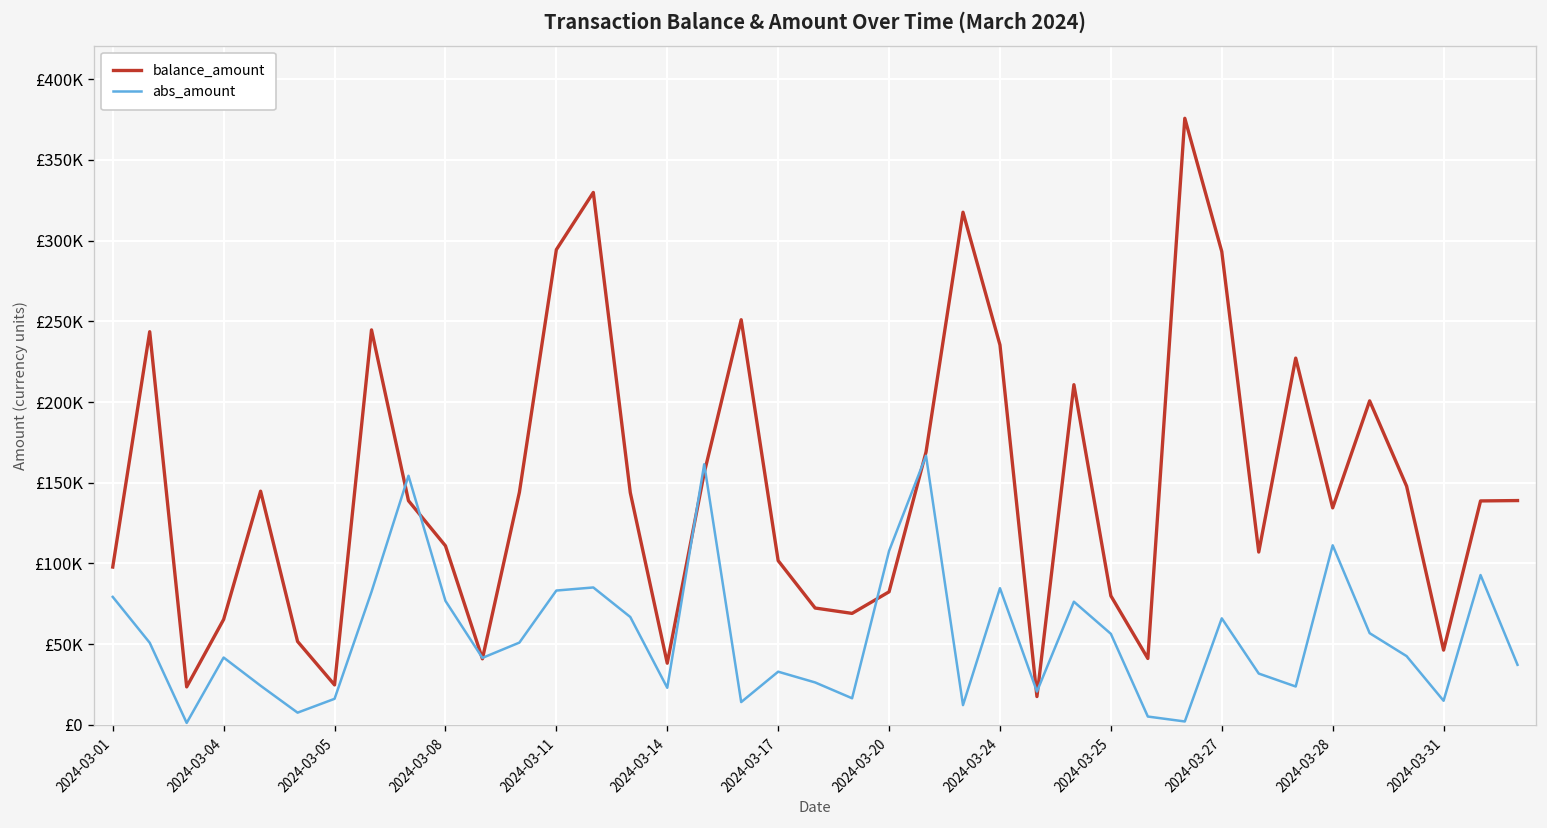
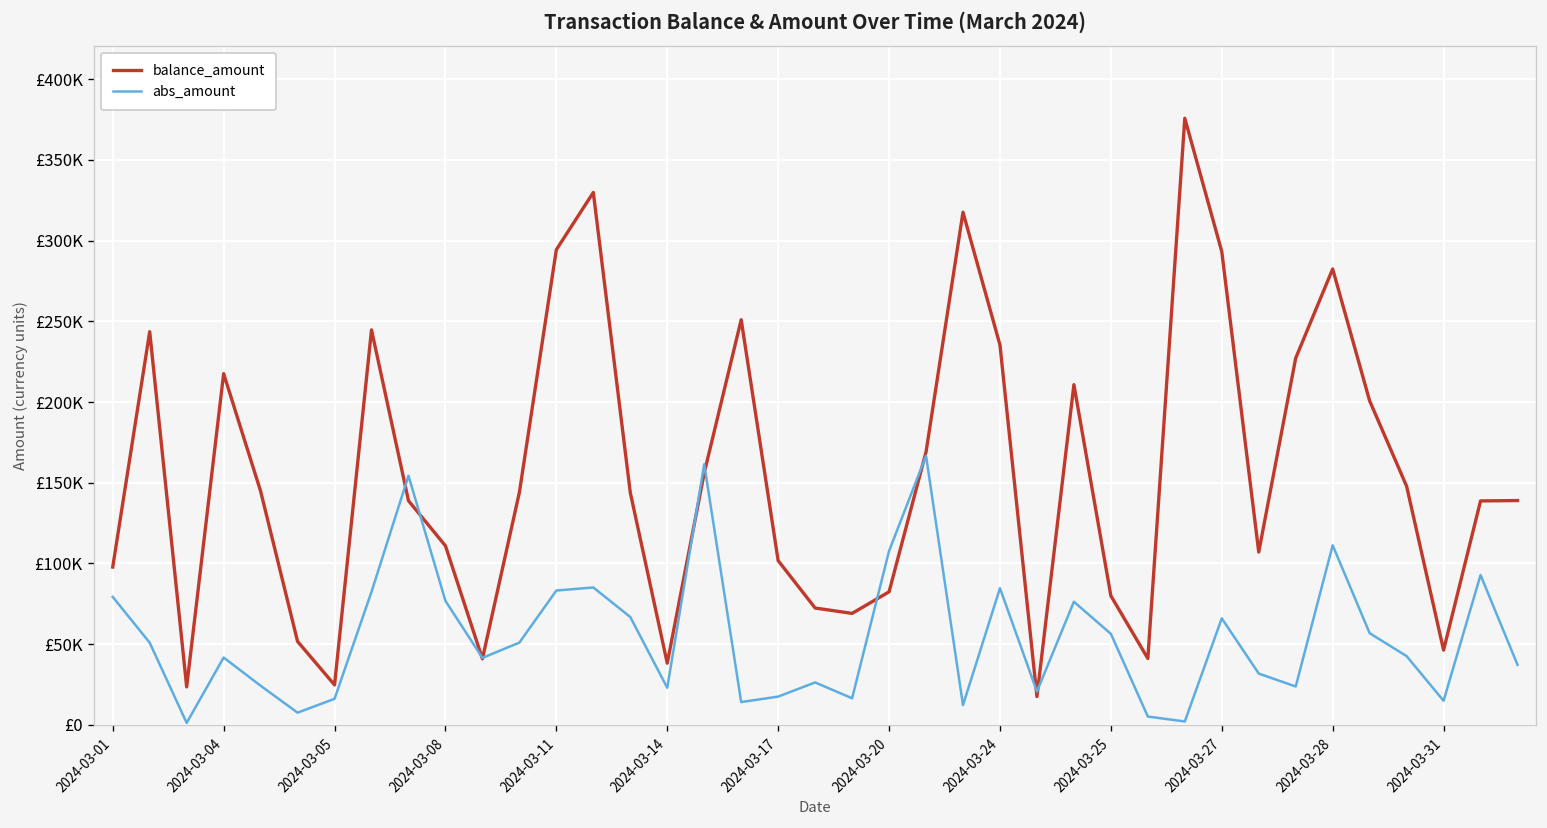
balance_amount, 2024-03-04: £65000 -> £218000
abs_amount, 2024-03-17: £33000 -> £18000
balance_amount, 2024-03-28: £134000 -> £282000
